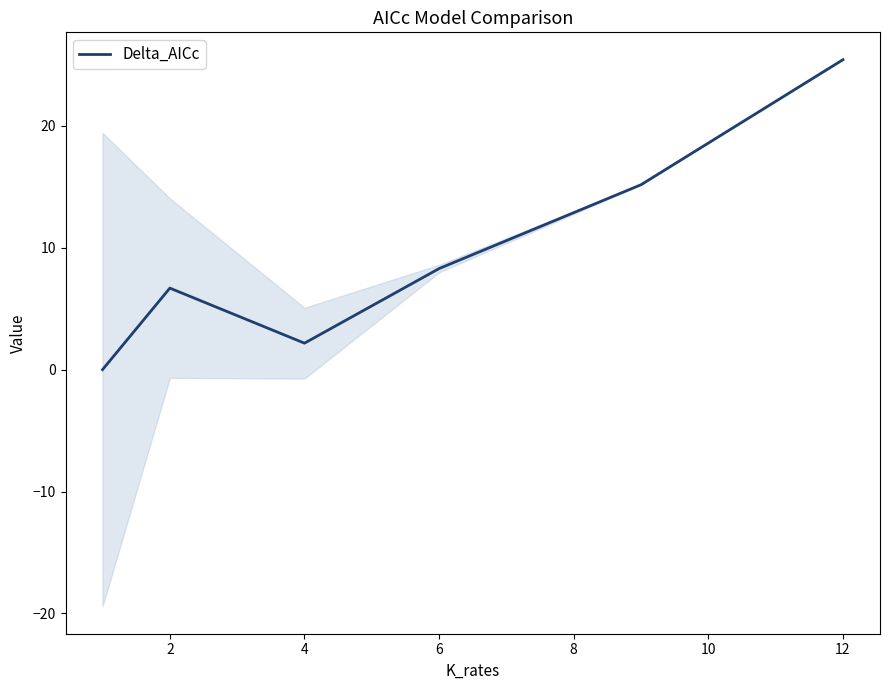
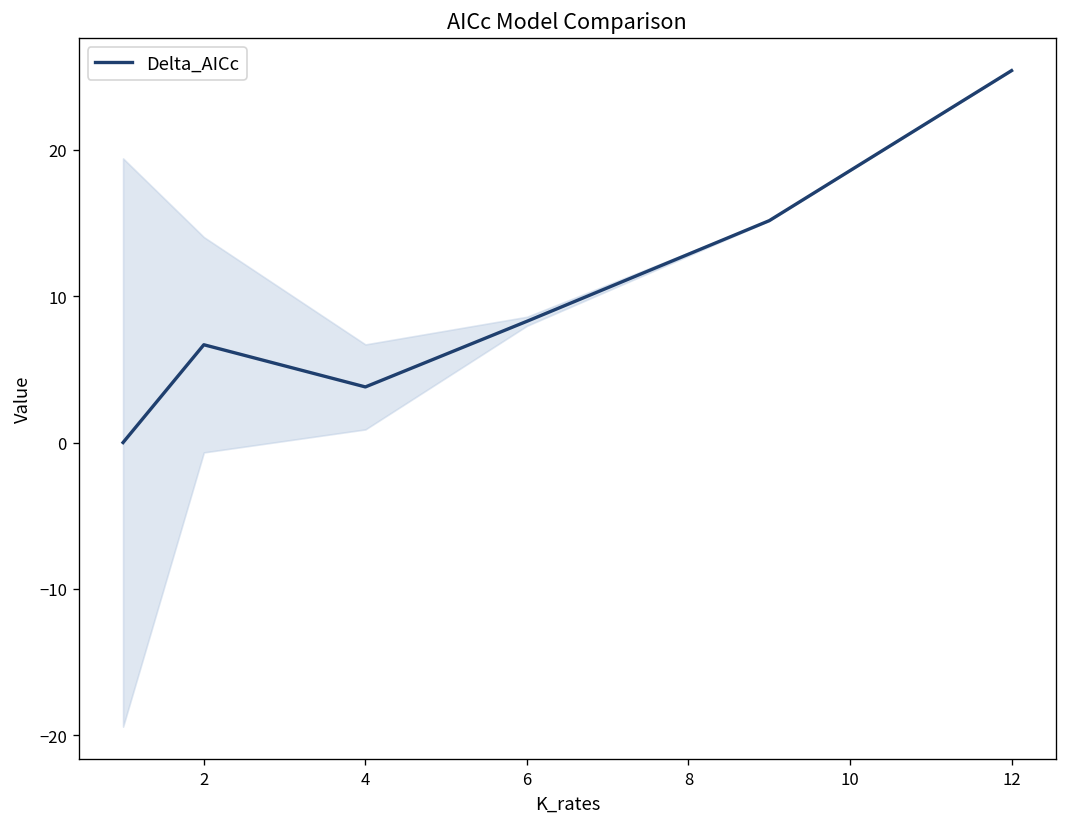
Delta_AICc, 4: 2.2 -> 3.8
